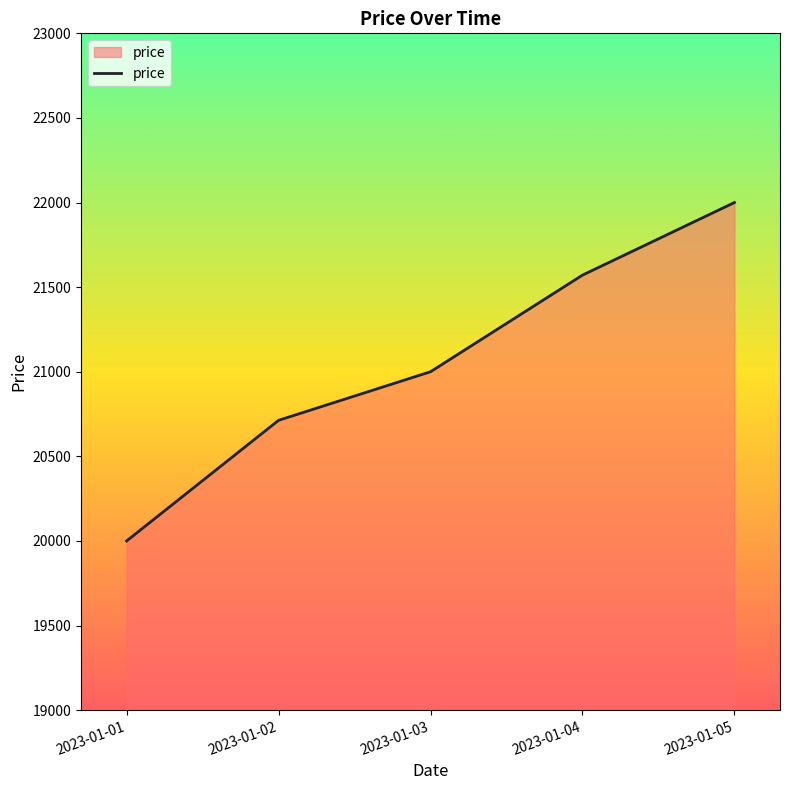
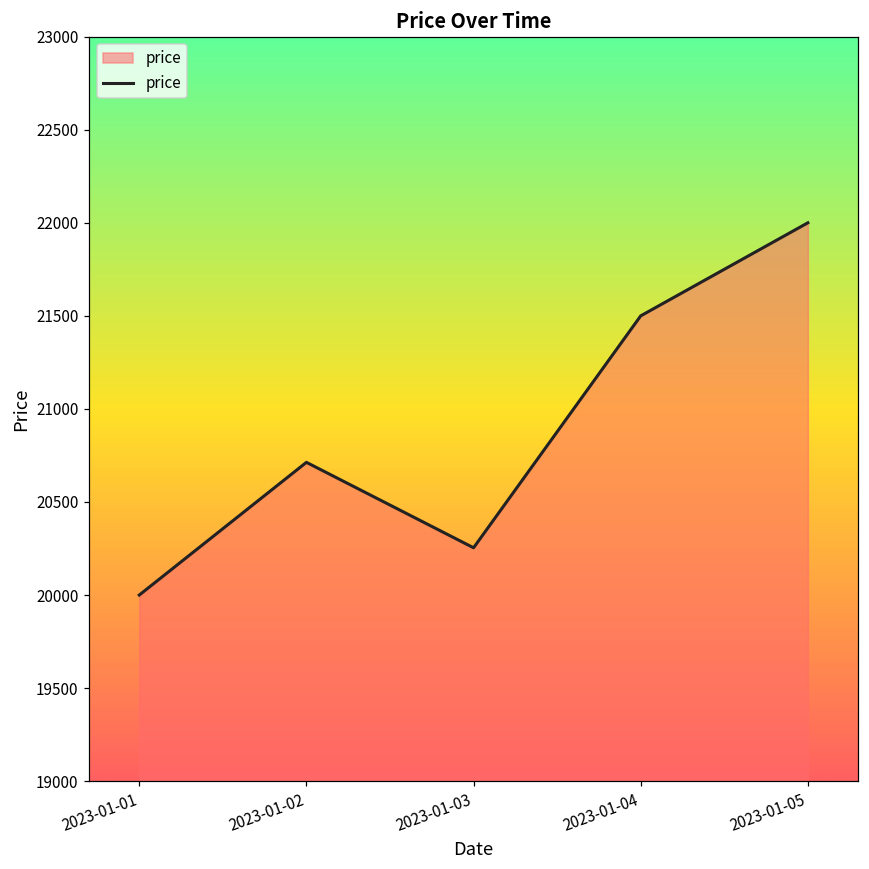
2023-01-03: 21000 -> 20250
2023-01-04: 21570 -> 21500
